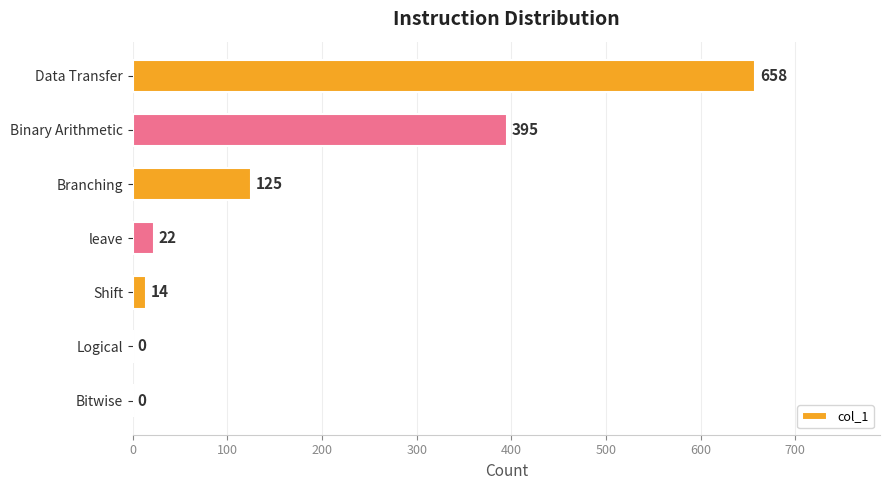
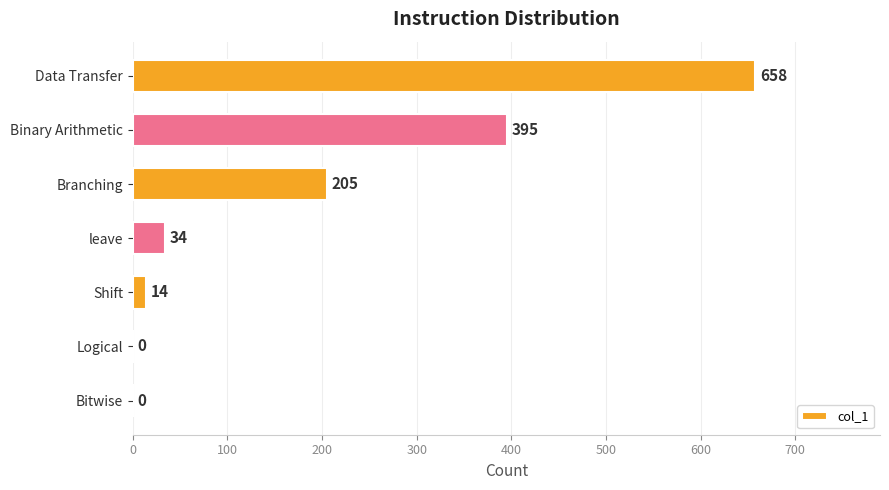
Branching: 125 -> 205
leave: 22 -> 34
